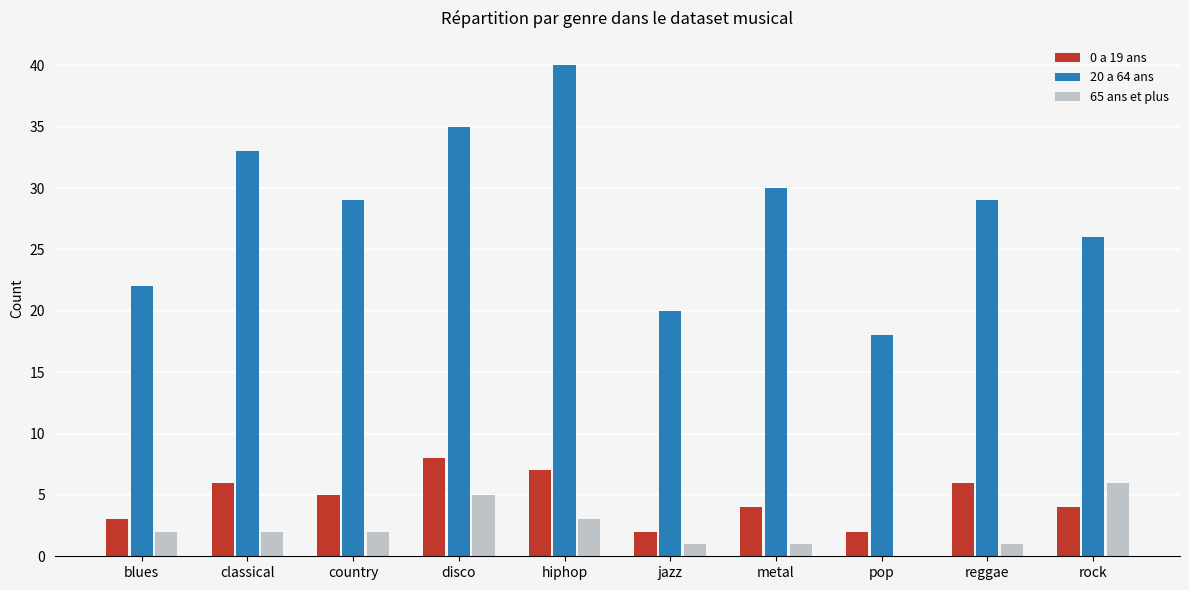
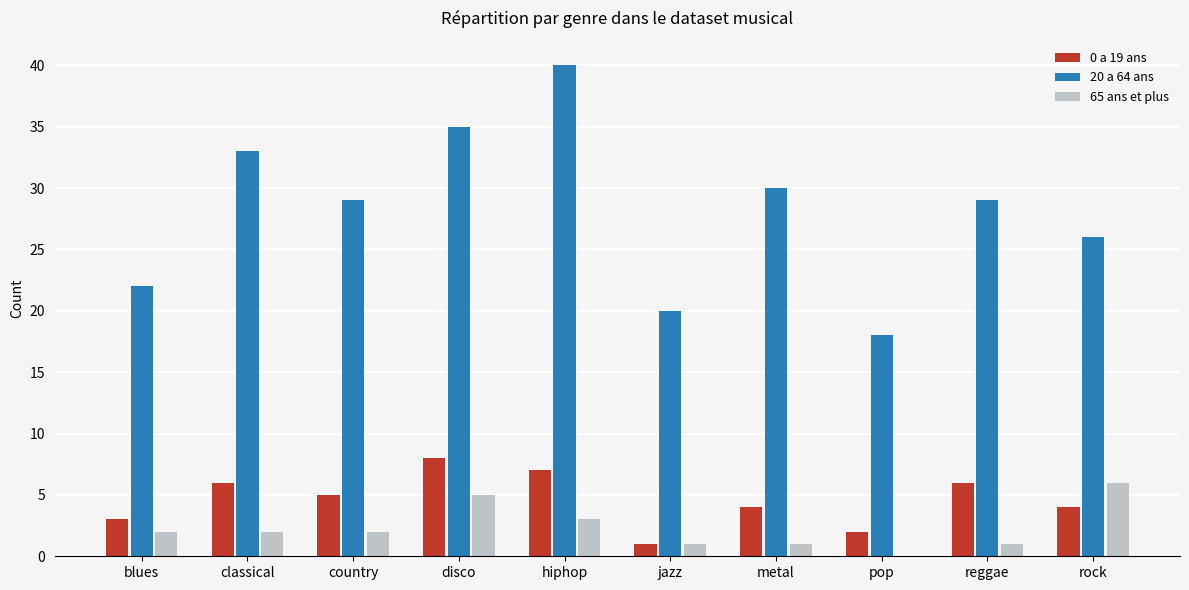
0 a 19 ans, jazz: 2 -> 1
